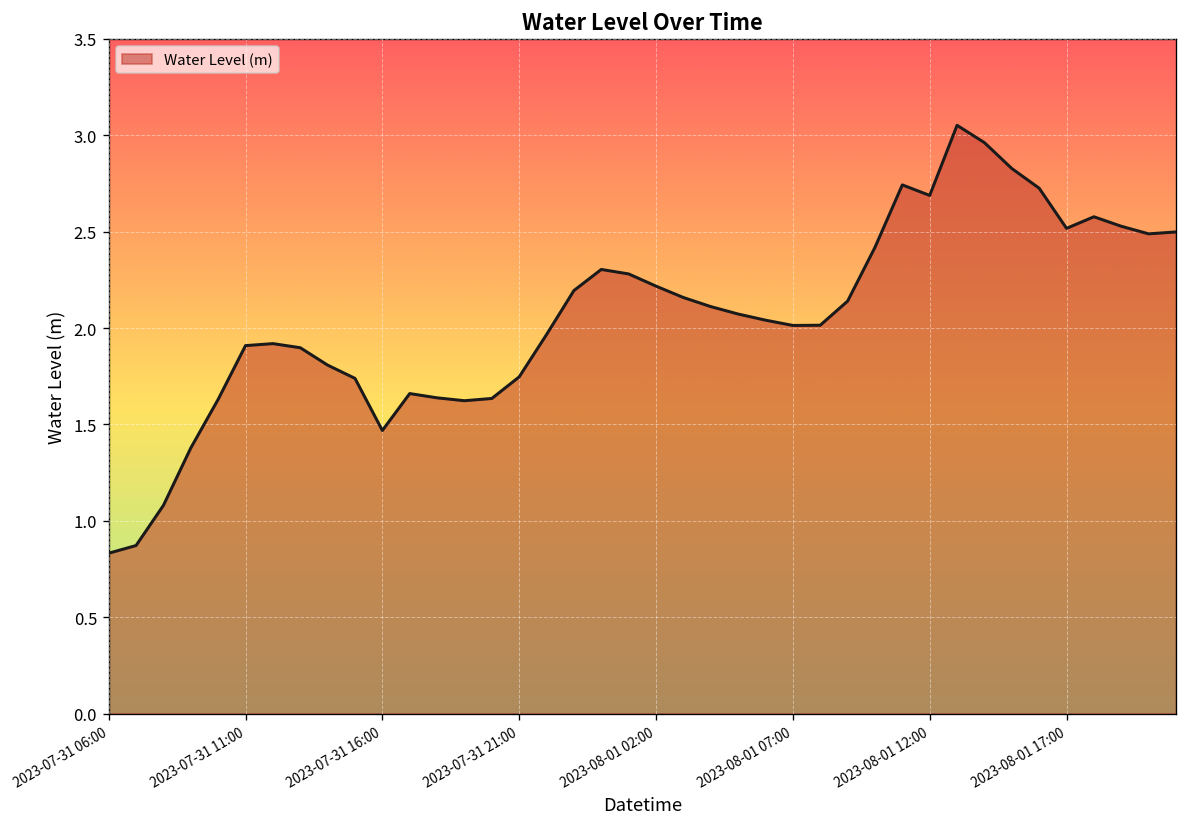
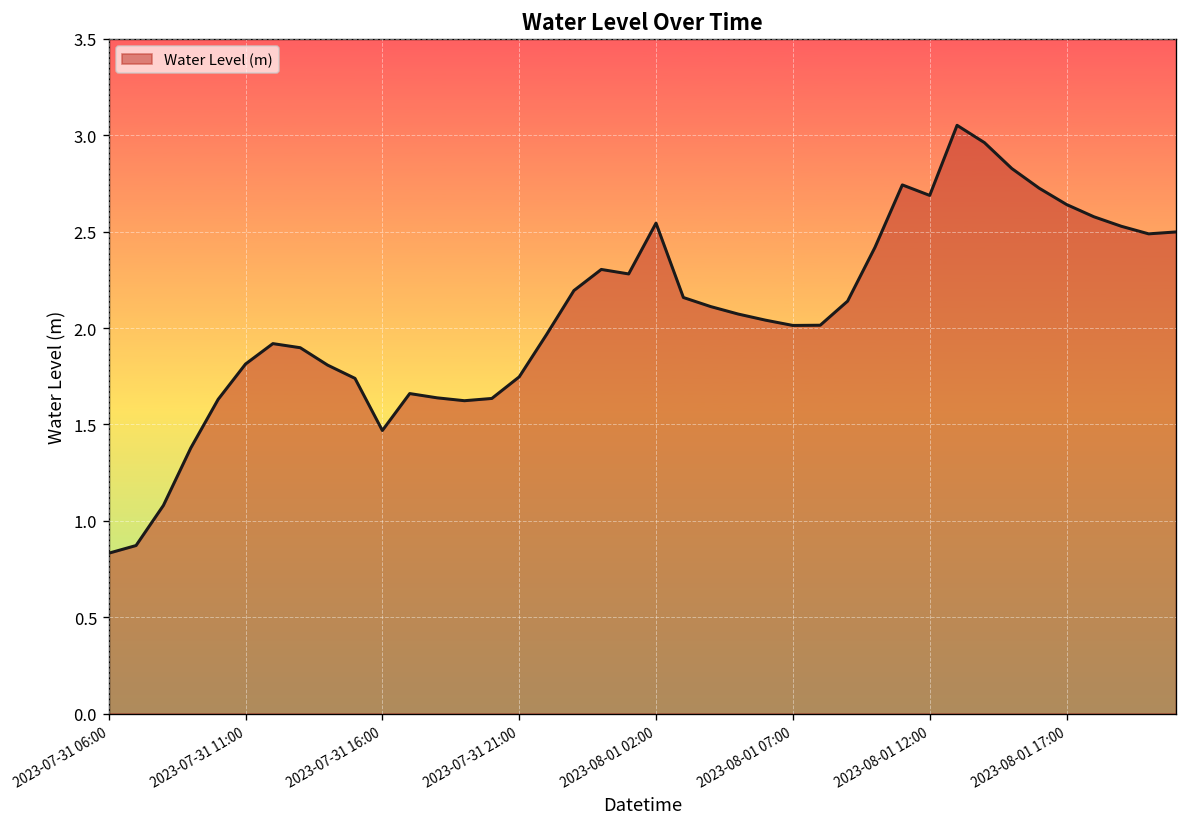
2023-07-31 11:00: 1.91 -> 1.81
2023-08-01 02:00: 2.22 -> 2.54
2023-08-01 17:00: 2.52 -> 2.64
